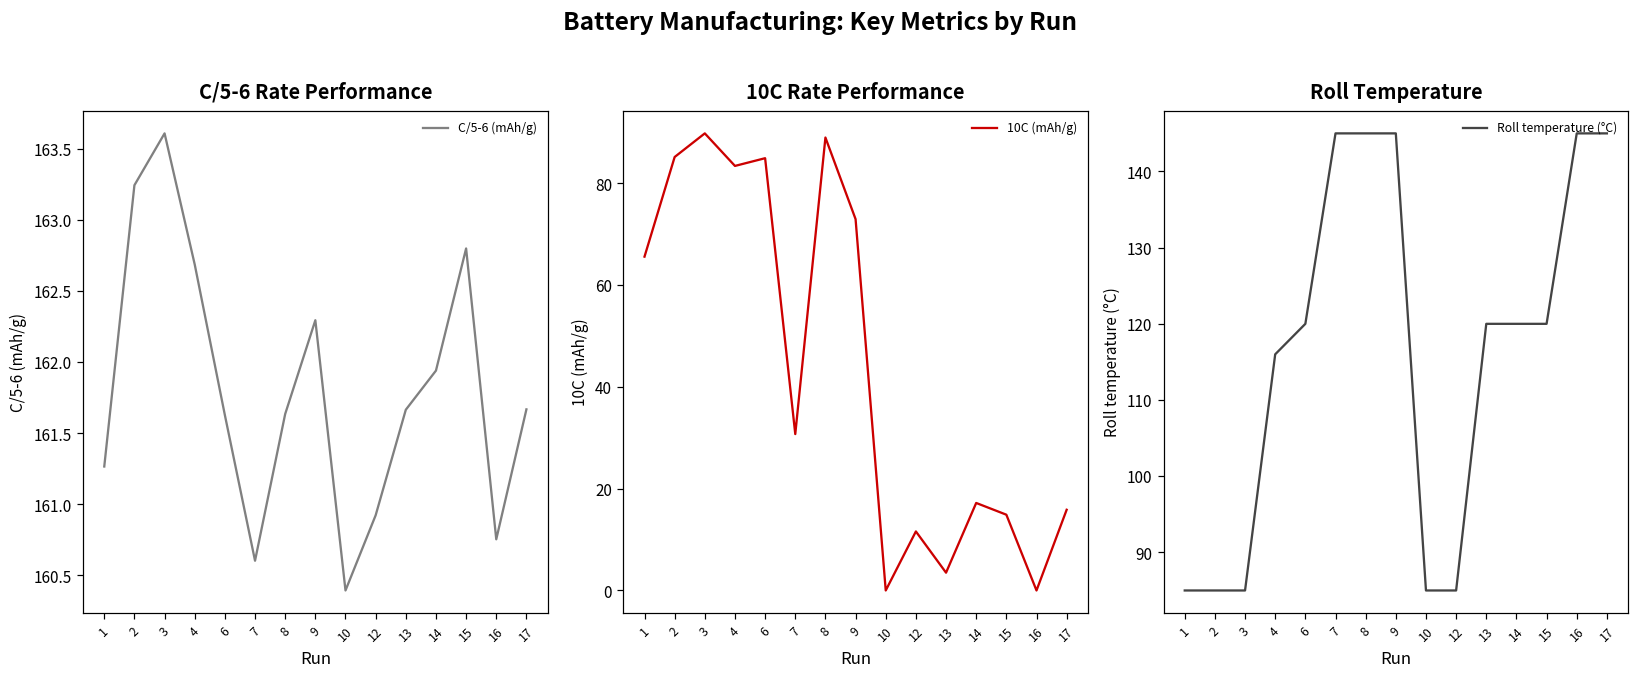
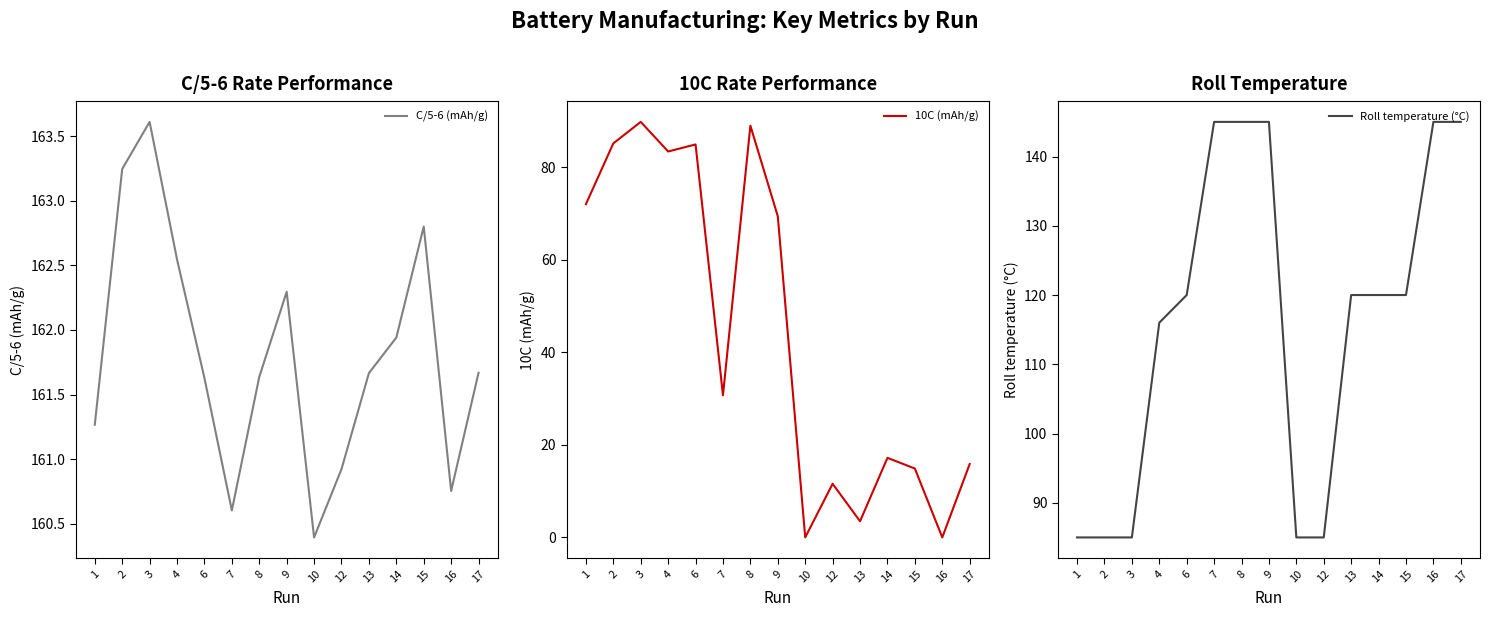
C/5-6 Rate Performance, 4: 162.69 -> 162.55
10C Rate Performance, 1: 66 -> 72
10C Rate Performance, 9: 73 -> 69
